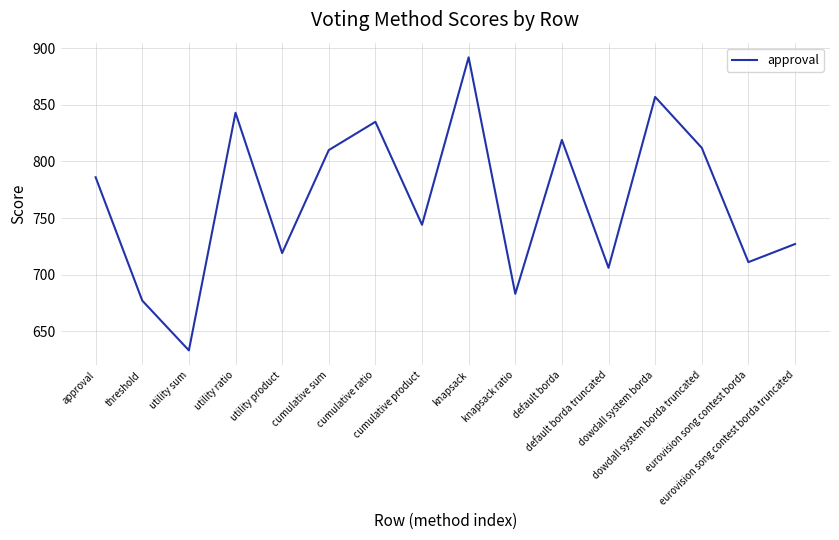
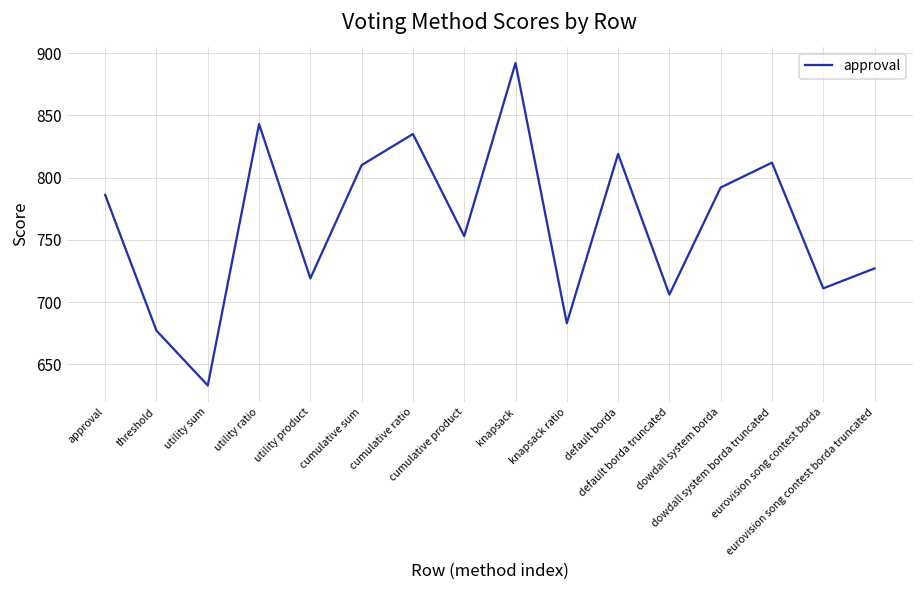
cumulative product: 744 -> 753
dowdall system borda: 857 -> 792
